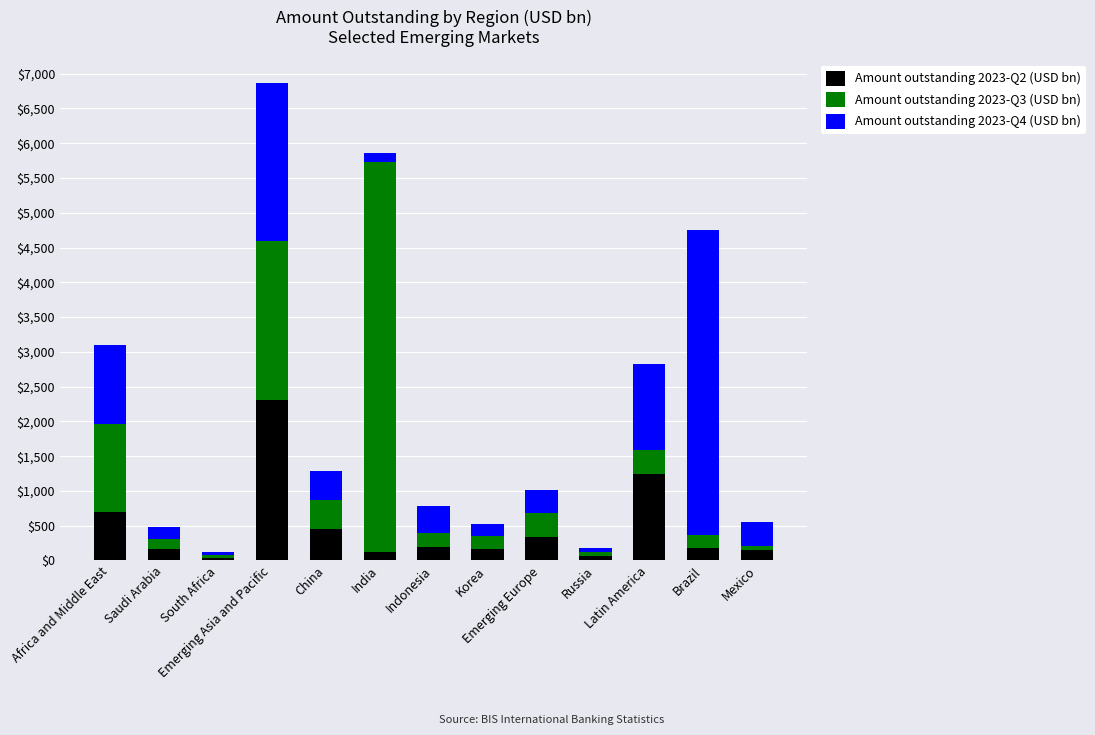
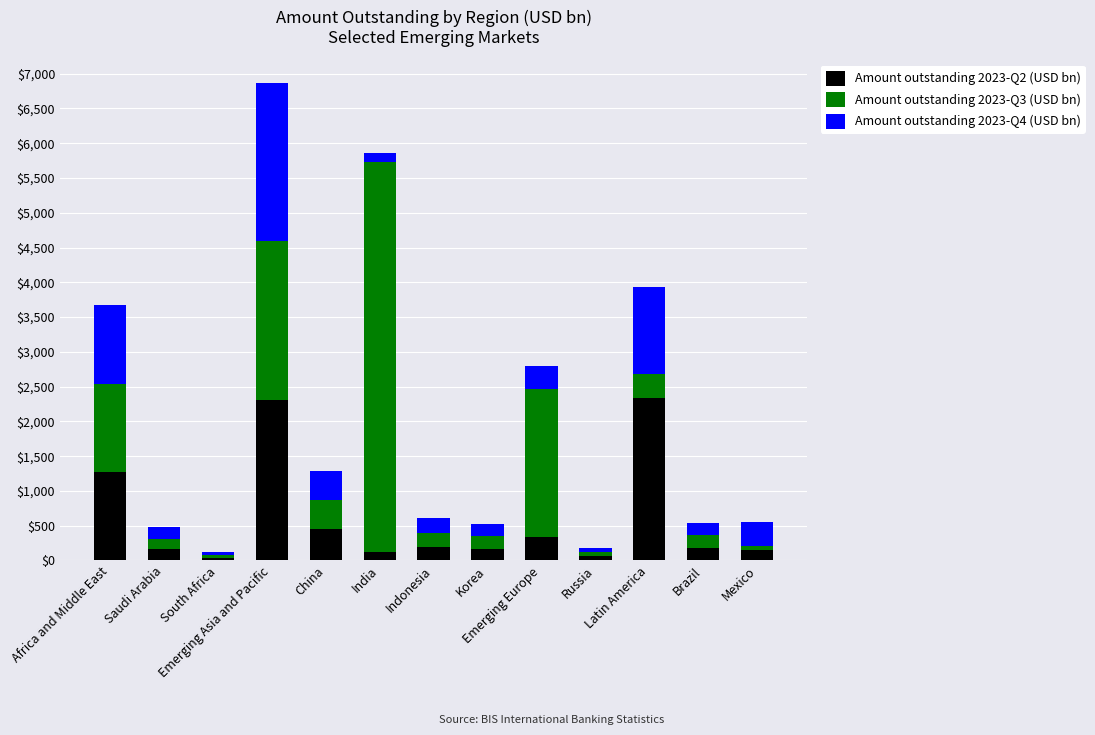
Amount outstanding 2023-Q2 (USD bn), Africa and Middle East: $700 -> $1,300
Amount outstanding 2023-Q4 (USD bn), Indonesia: $400 -> $200
Amount outstanding 2023-Q3 (USD bn), Emerging Europe: $300 -> $2,100
Amount outstanding 2023-Q2 (USD bn), Latin America: $1,200 -> $2,300
Amount outstanding 2023-Q4 (USD bn), Brazil: $4,400 -> $200
